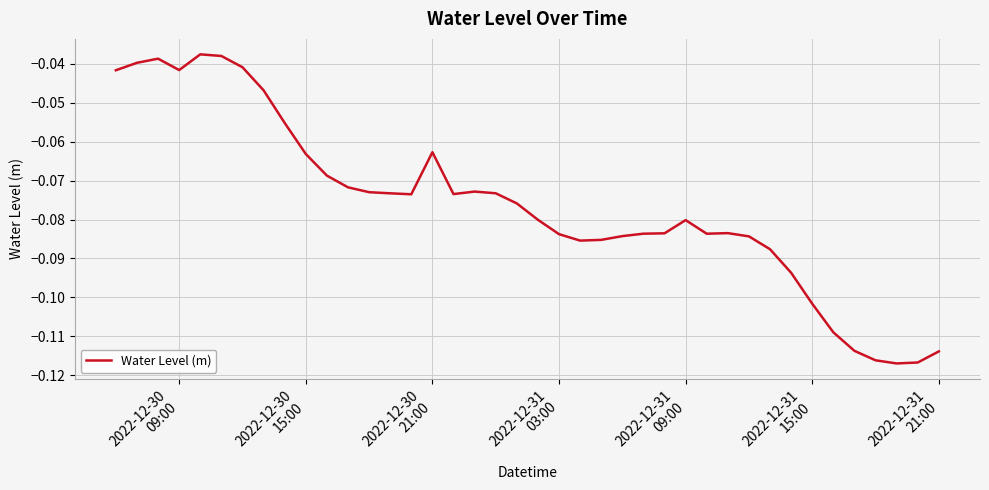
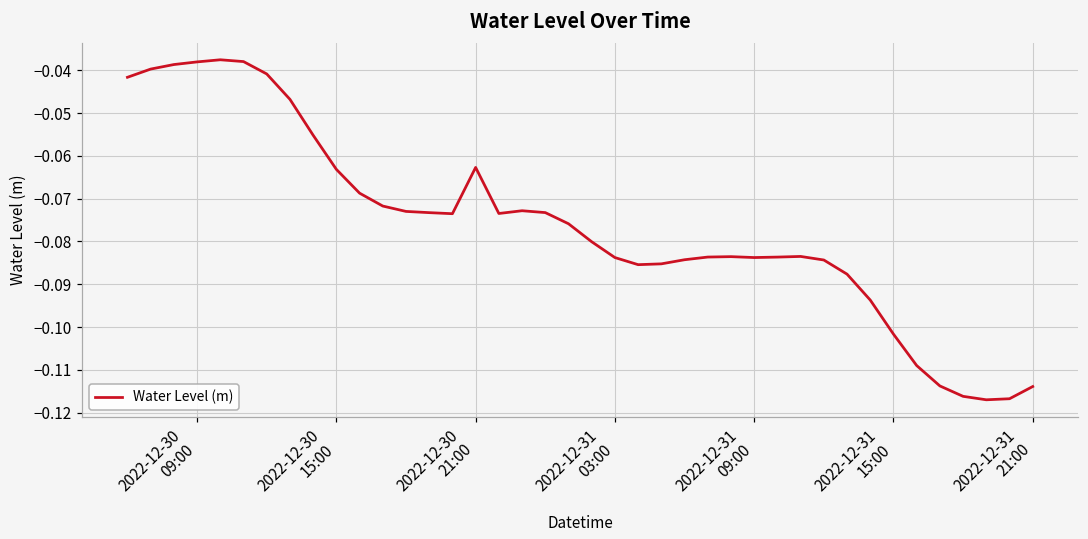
2022-12-30 09:00: -0.042 -> -0.038
2022-12-31 09:00: -0.080 -> -0.084
